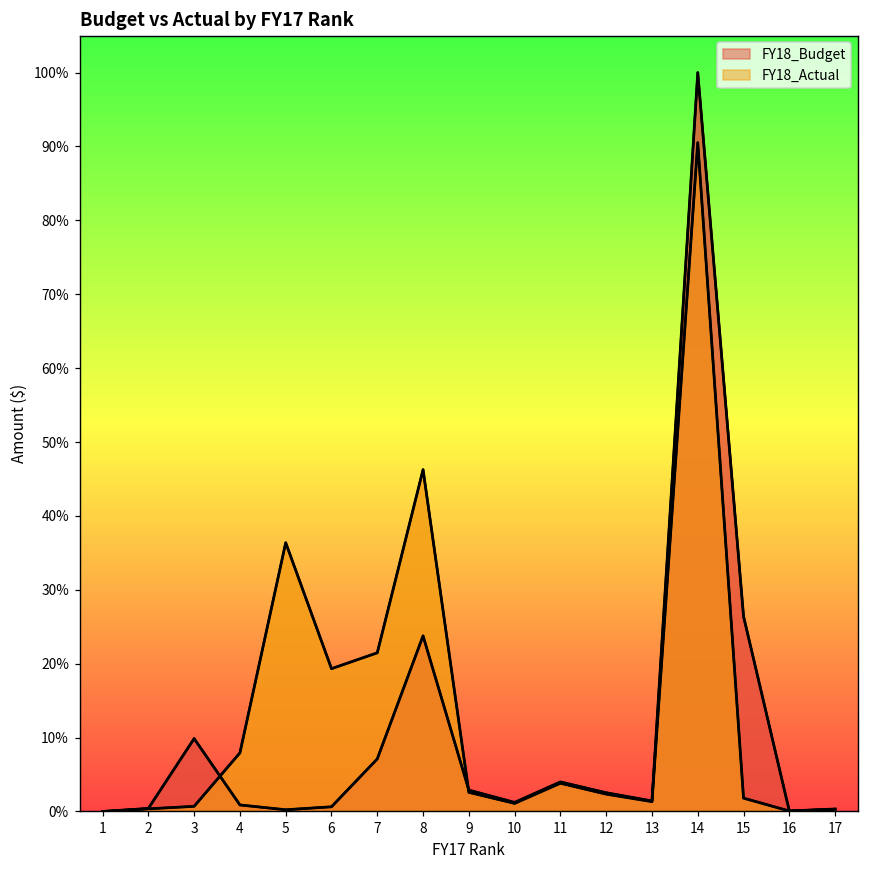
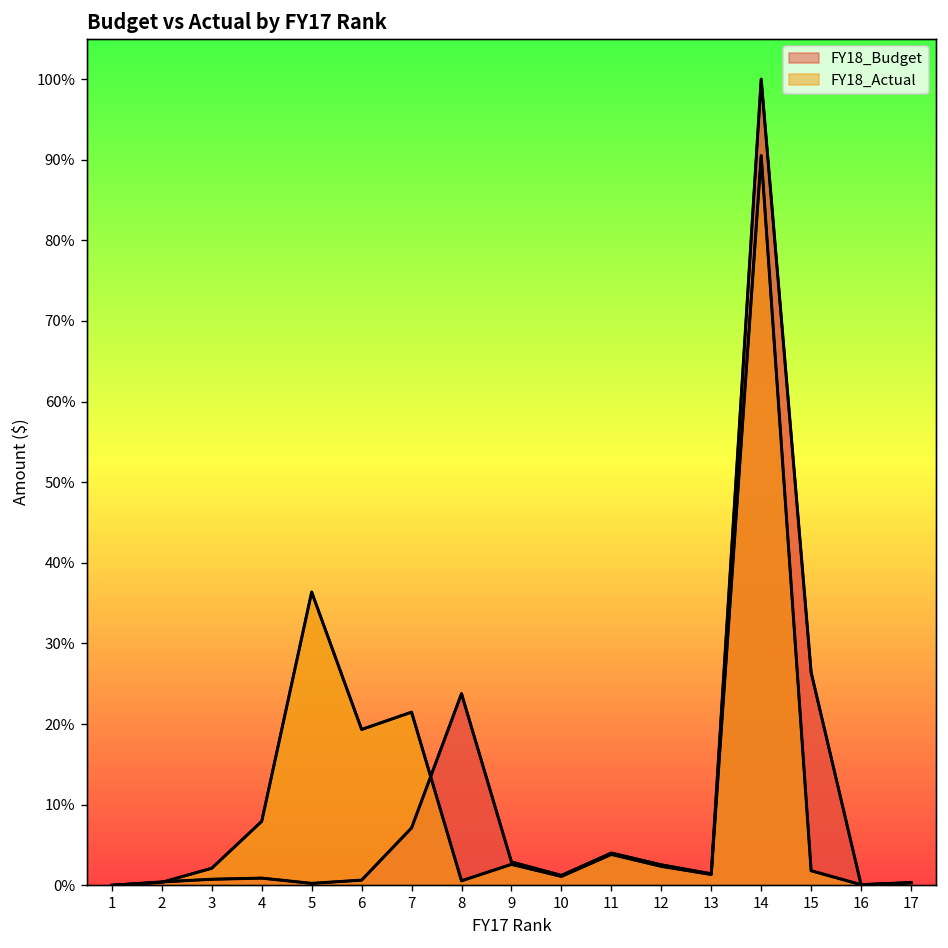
FY18_Budget, 3: 10% -> 1%
FY18_Actual, 3: 1% -> 2%
FY18_Actual, 8: 46% -> 1%
